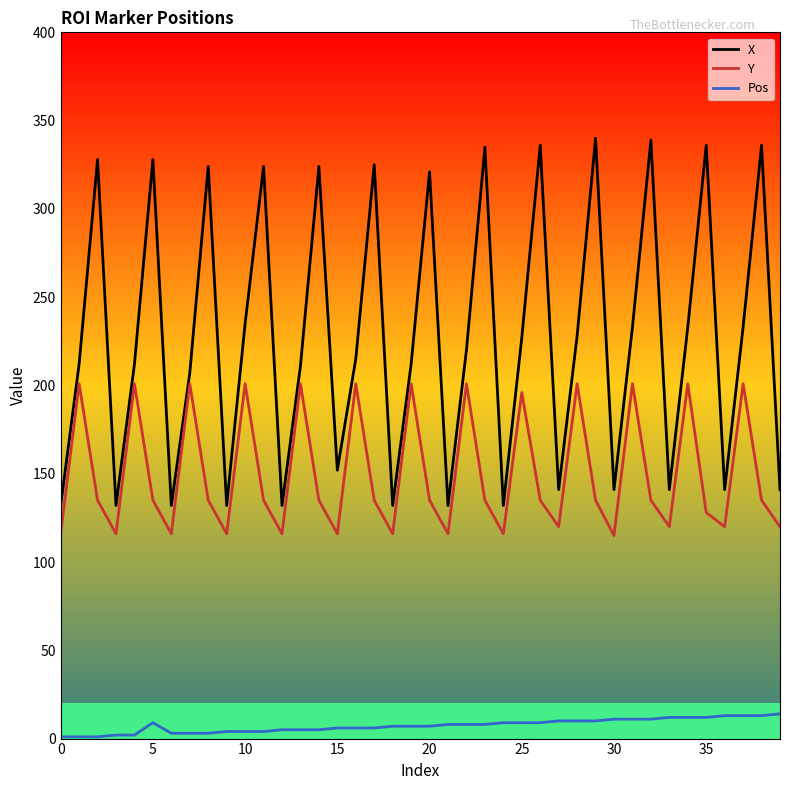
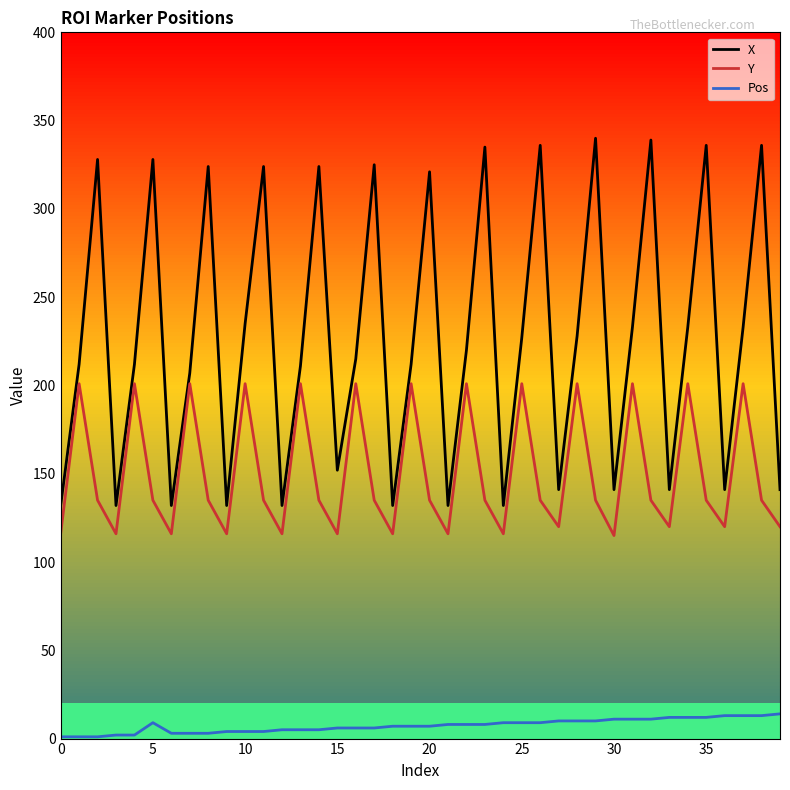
Y, 25: 196 -> 201
Y, 35: 128 -> 135
